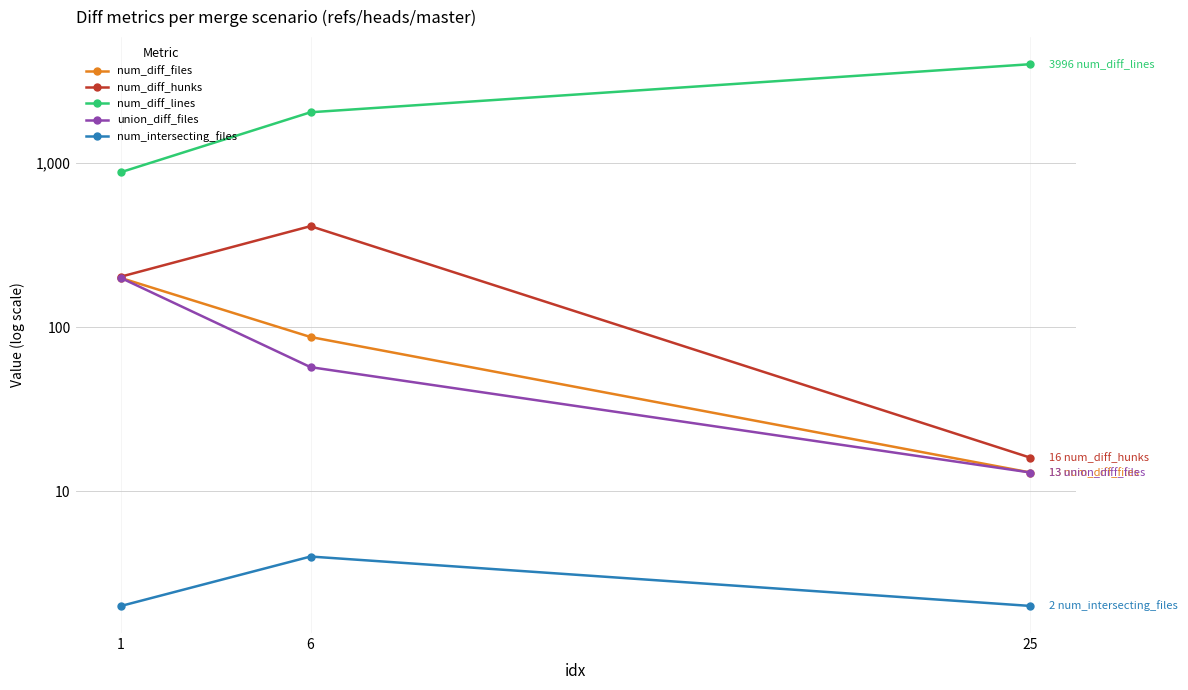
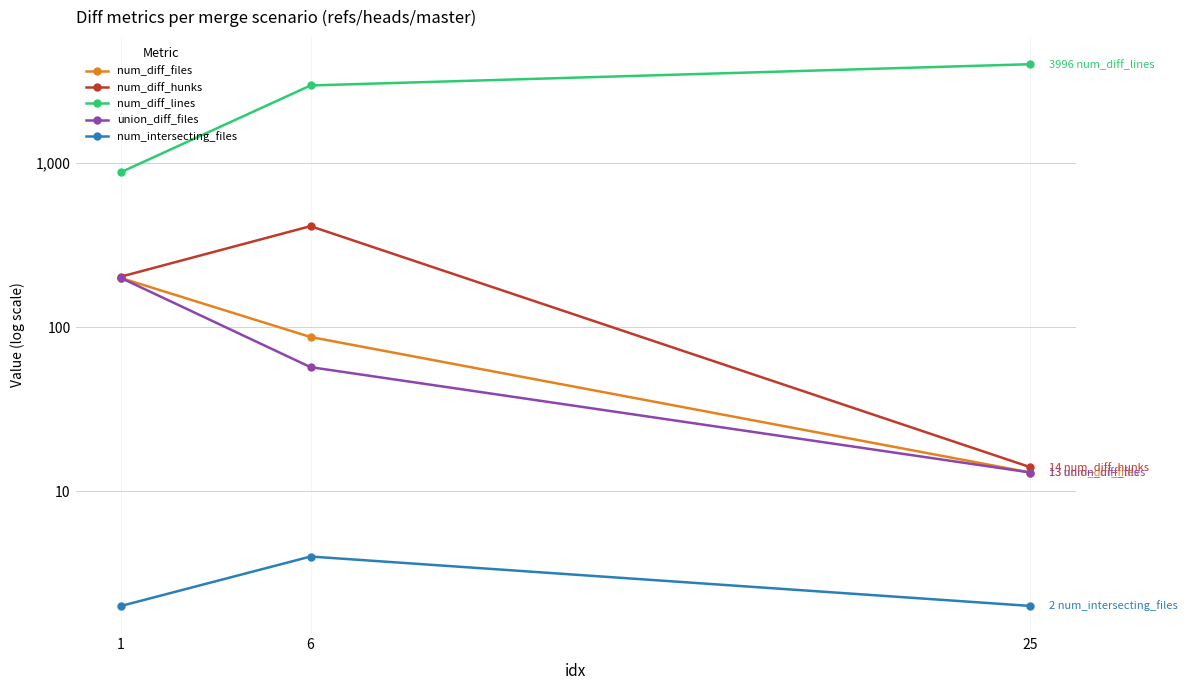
num_diff_lines, 6: 2,000 -> 3,000
num_diff_hunks, 25: 16 -> 14
